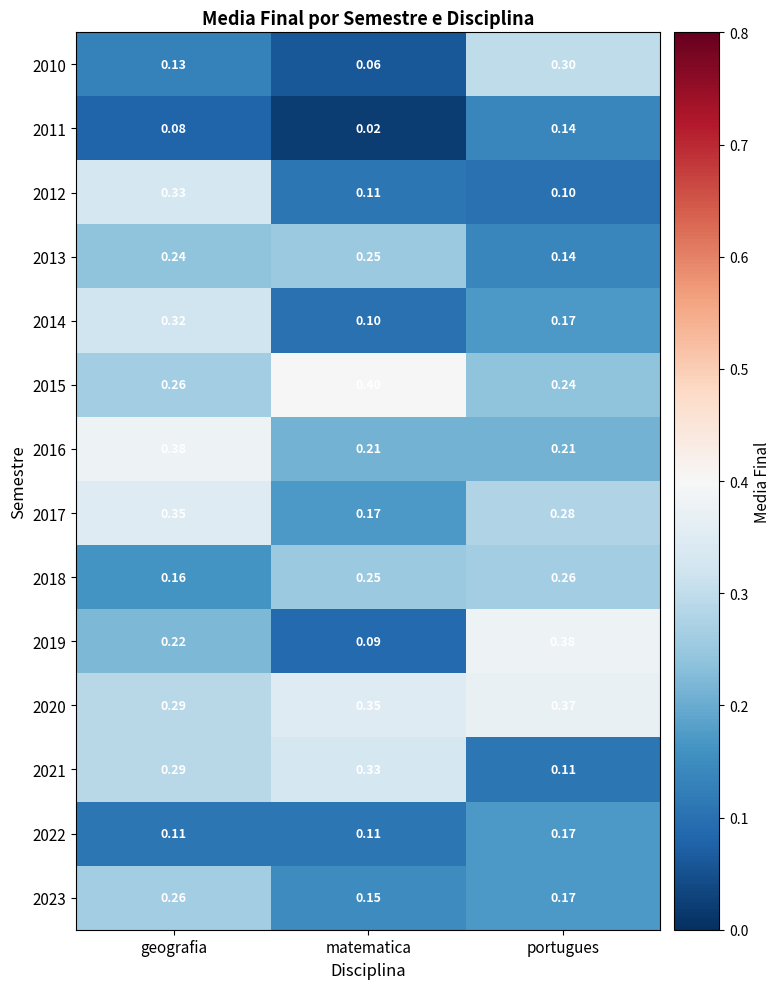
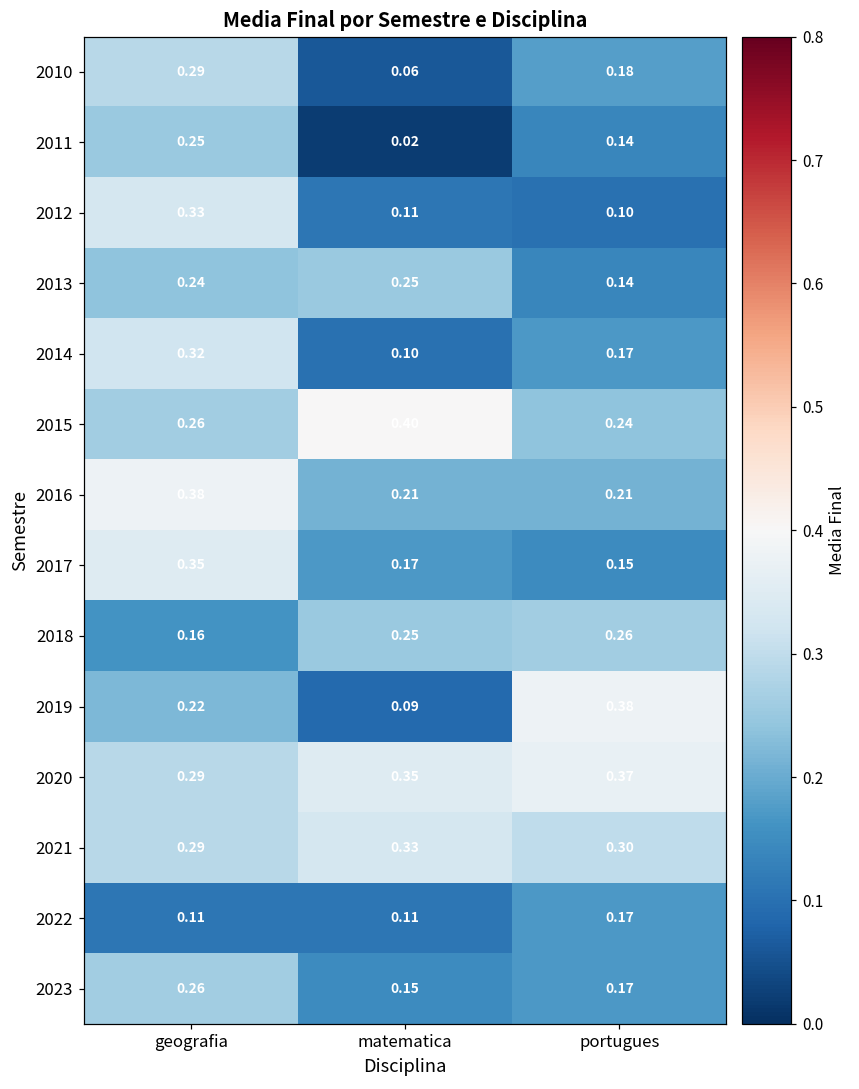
2010, geografia: 0.13 -> 0.29
2010, portugues: 0.30 -> 0.18
2011, geografia: 0.08 -> 0.25
2017, portugues: 0.28 -> 0.15
2021, portugues: 0.11 -> 0.30
